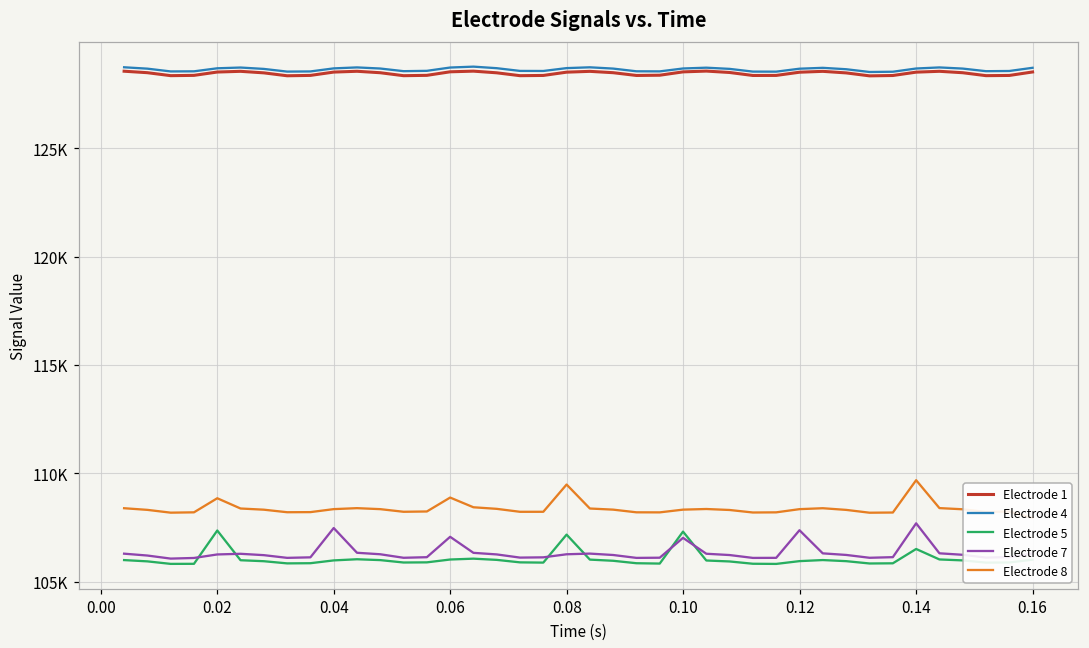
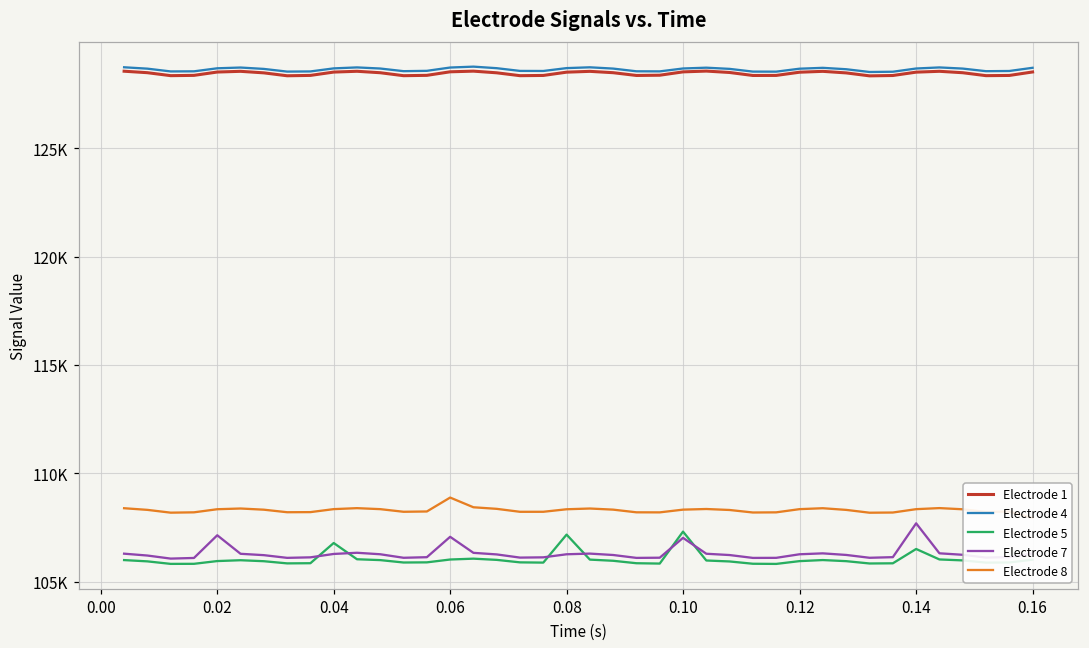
Electrode 5, 0.02: 107400 -> 105900
Electrode 7, 0.02: 106300 -> 107100
Electrode 8, 0.02: 108800 -> 108300
Electrode 5, 0.04: 106000 -> 106800
Electrode 7, 0.04: 107500 -> 106300
Electrode 8, 0.08: 109500 -> 108300
Electrode 7, 0.12: 107400 -> 106300
Electrode 8, 0.14: 109700 -> 108300
